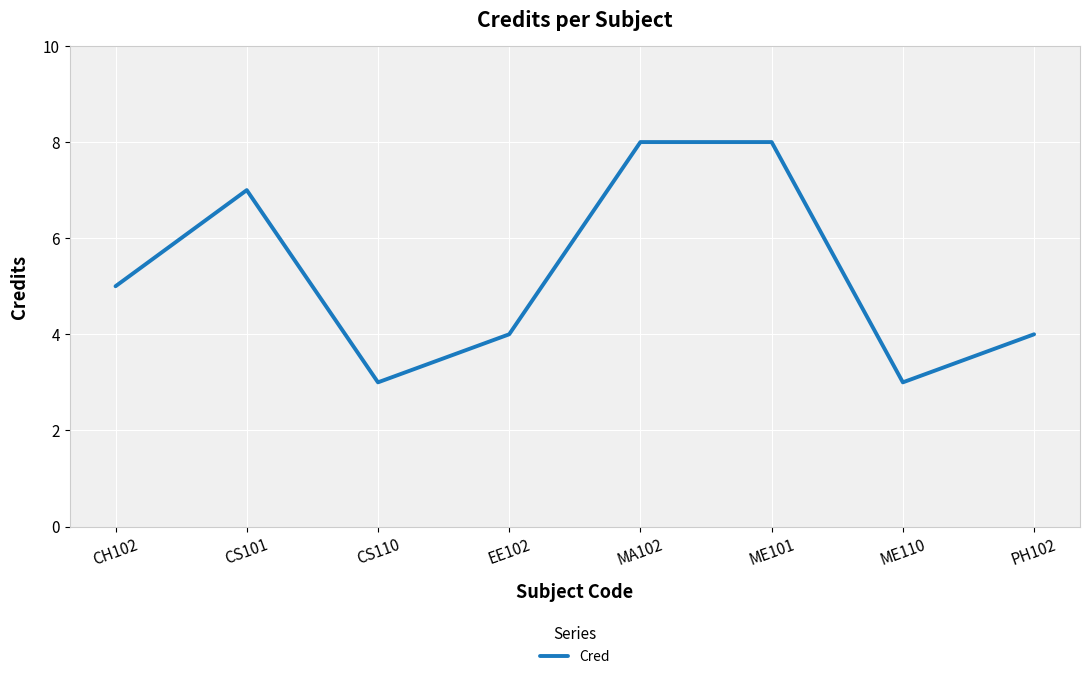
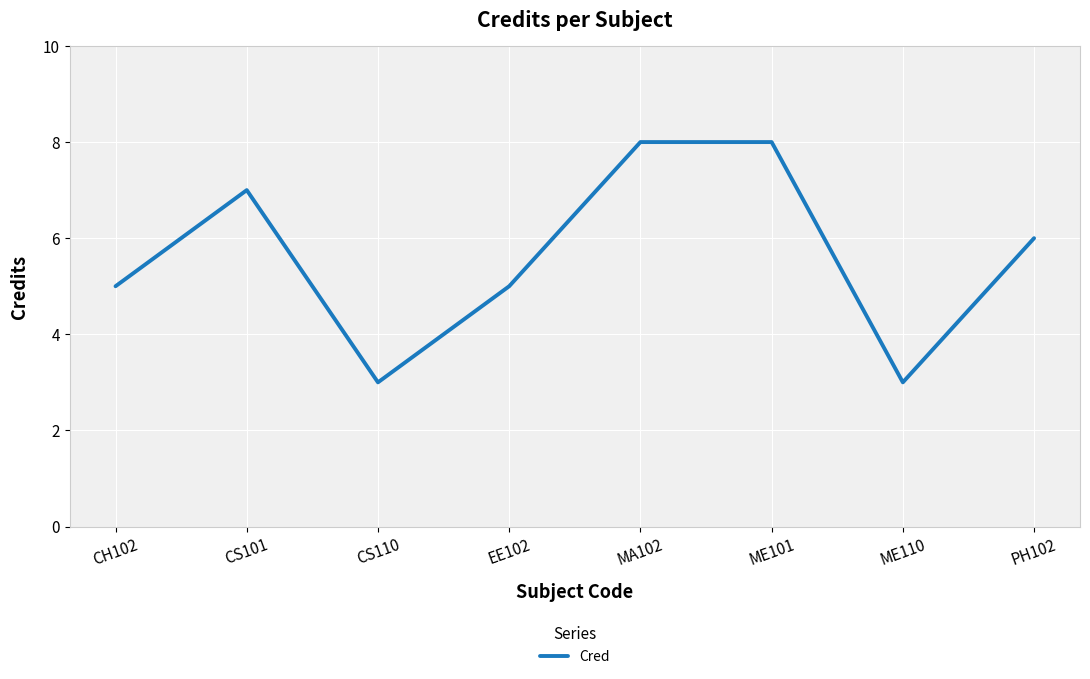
EE102: 4 -> 5
PH102: 4 -> 6
